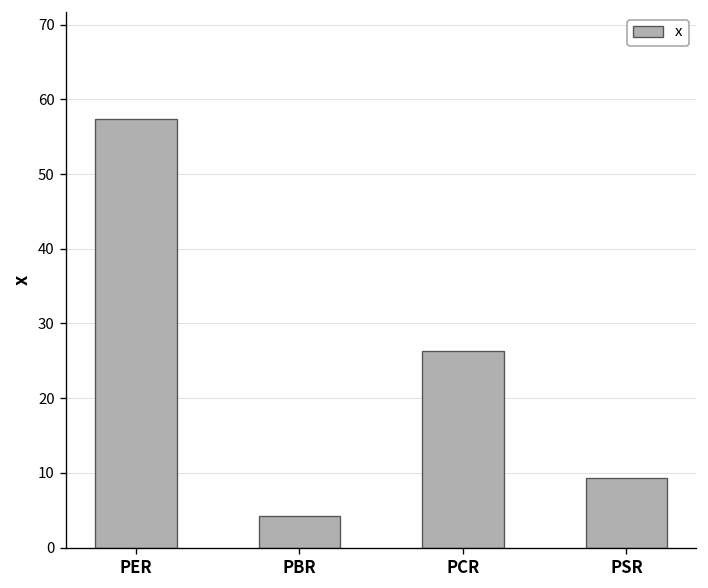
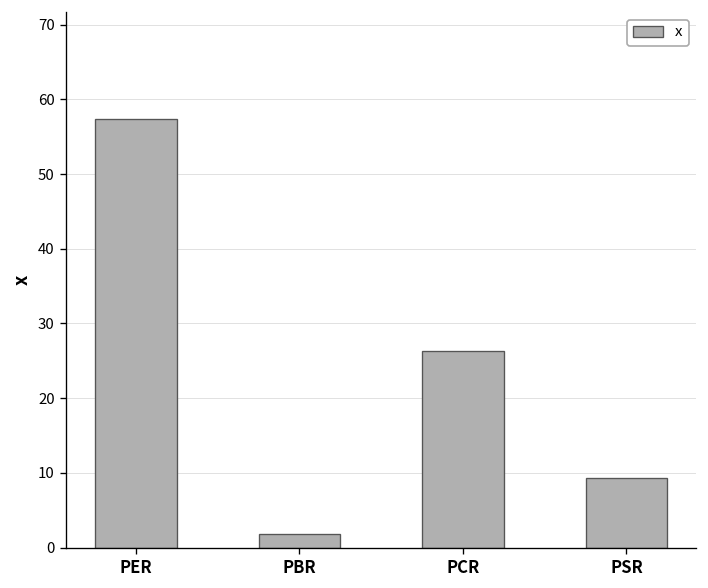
PBR: 4 -> 2
